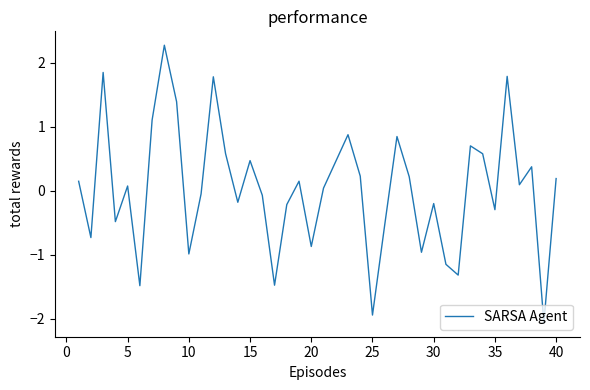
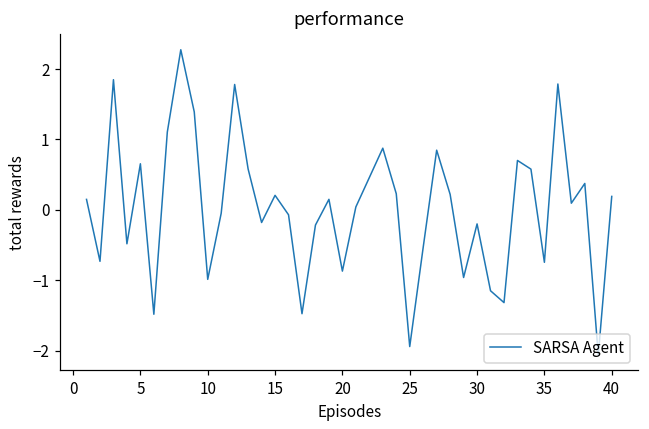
5: 0.1 -> 0.7
15: 0.5 -> 0.2
35: -0.3 -> -0.7
